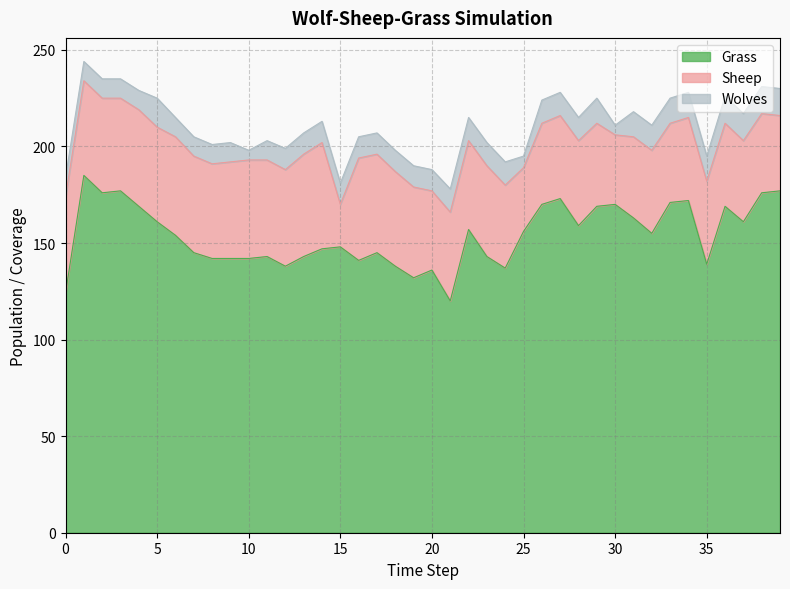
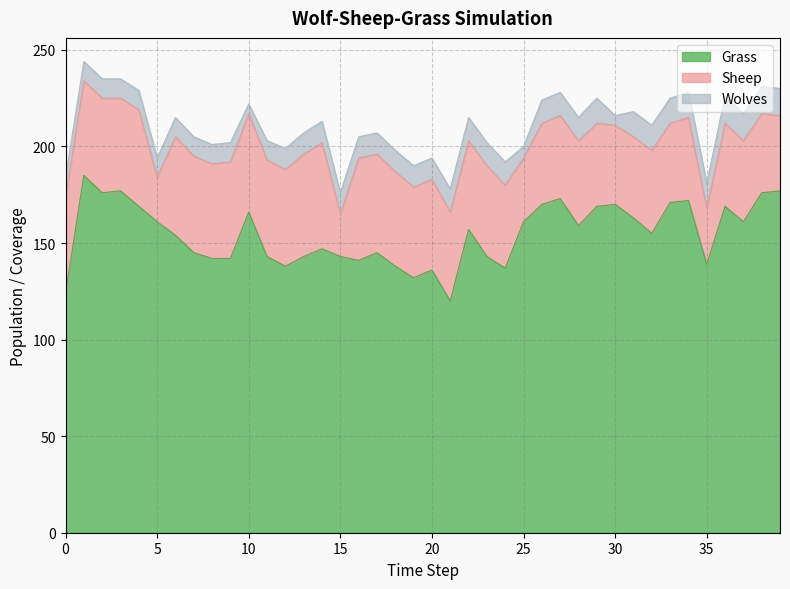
Sheep, 5: 49 -> 23
Wolves, 5: 15 -> 10
Grass, 10: 142 -> 166
Grass, 15: 148 -> 143
Sheep, 20: 41 -> 47
Grass, 25: 156 -> 161
Sheep, 30: 36 -> 41
Sheep, 35: 43 -> 29
